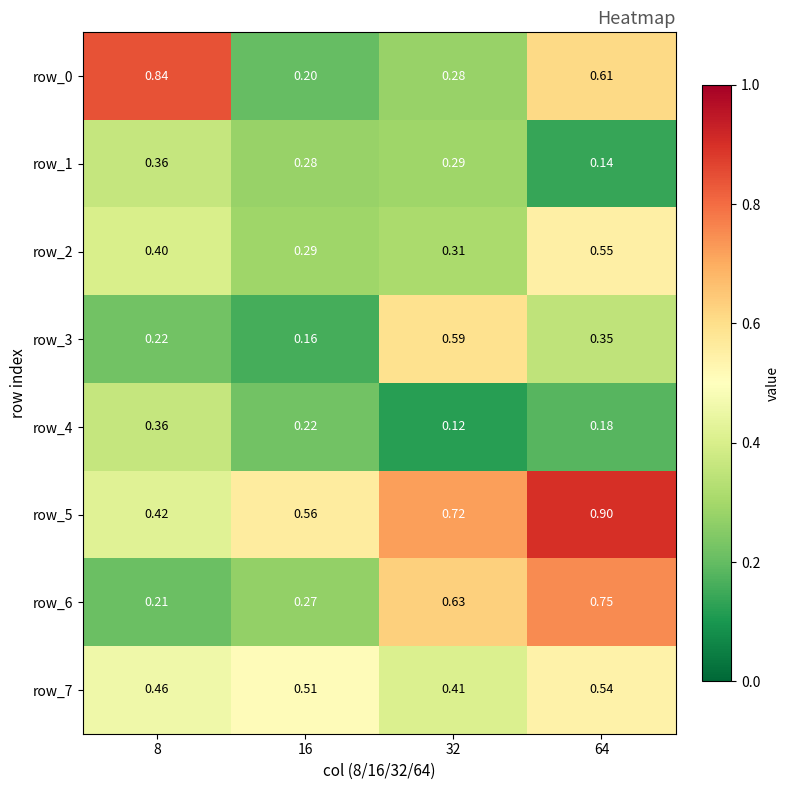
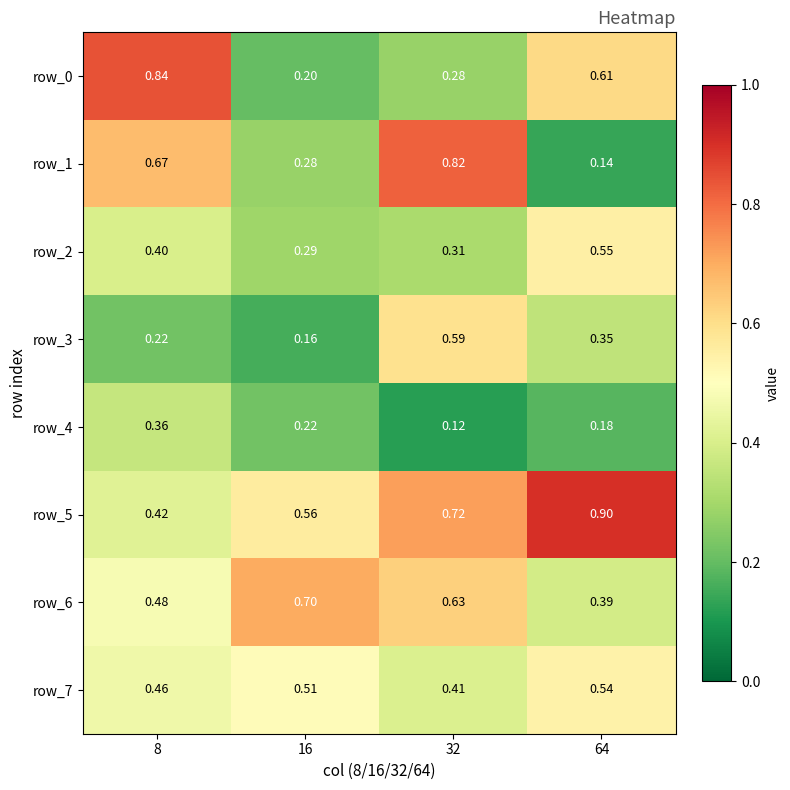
row_1, 8: 0.36 -> 0.67
row_1, 32: 0.29 -> 0.82
row_6, 8: 0.21 -> 0.48
row_6, 16: 0.27 -> 0.70
row_6, 64: 0.75 -> 0.39
